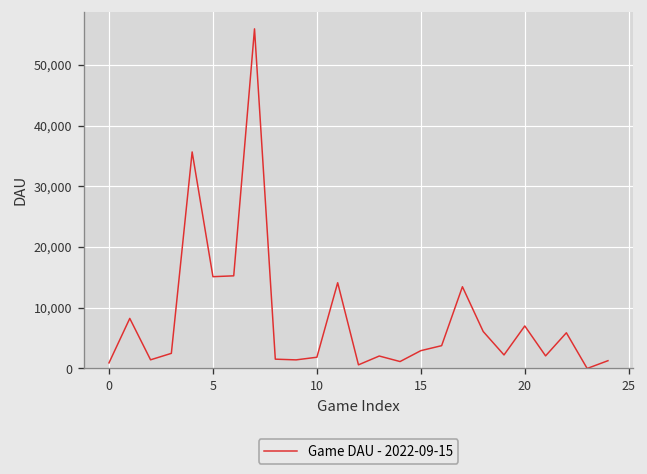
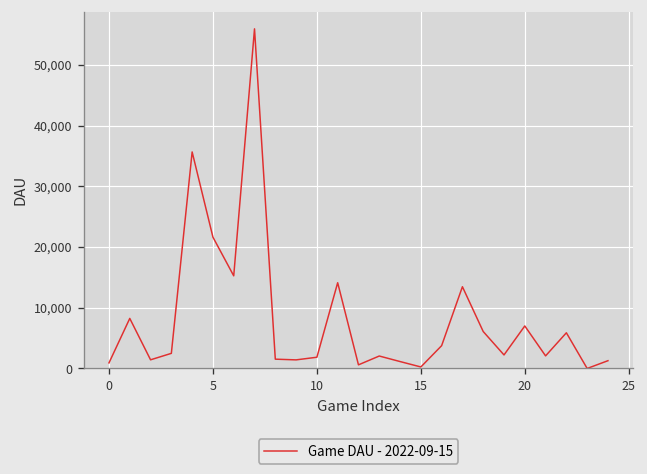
5: 15,000 -> 22,000
15: 3,000 -> 0
